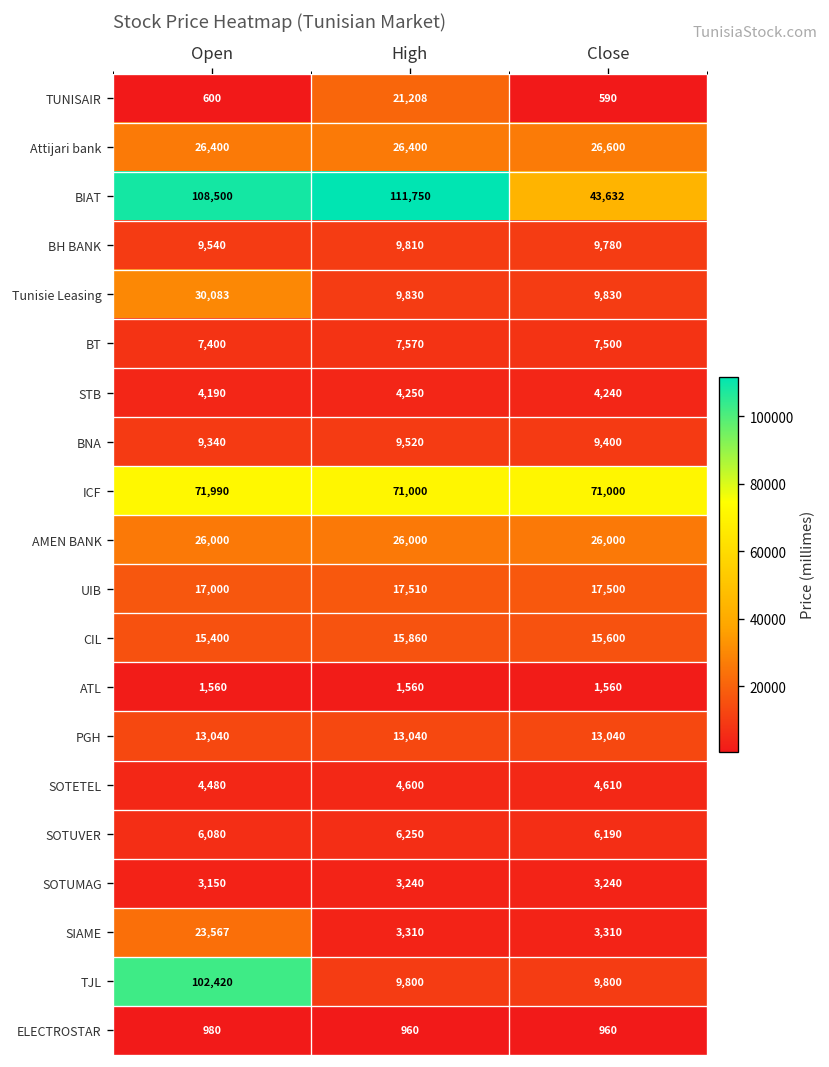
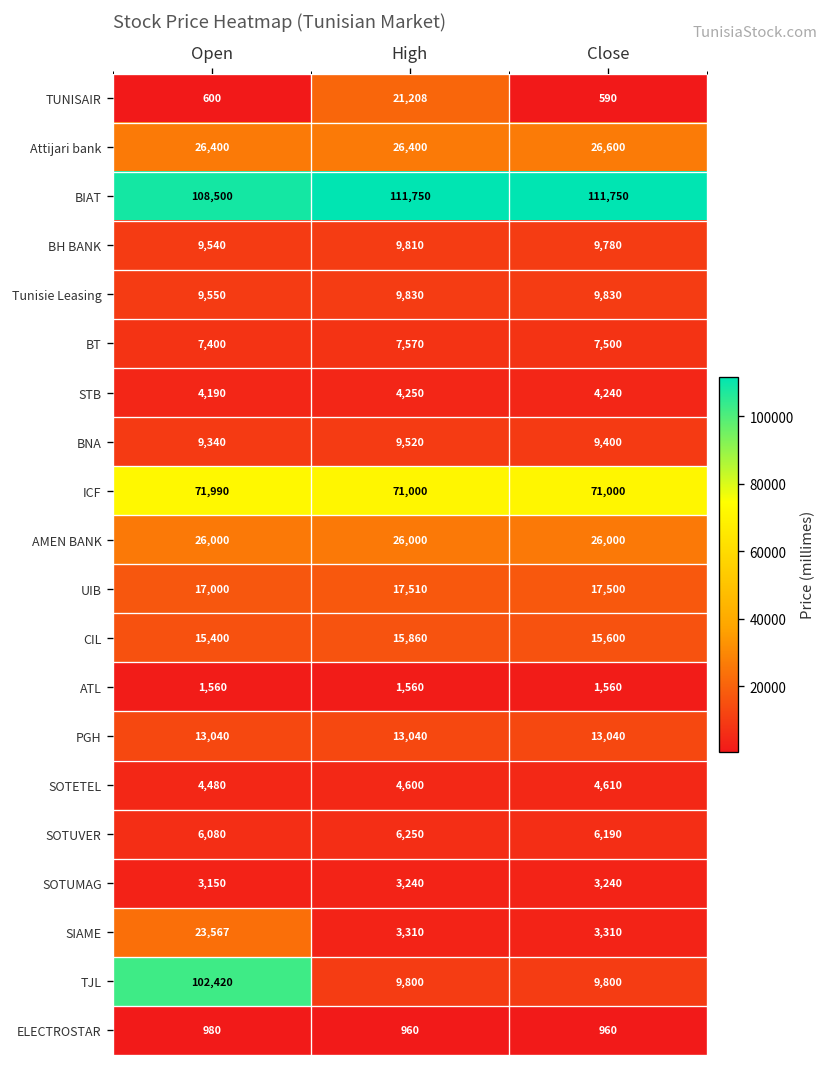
BIAT, Close: 43,632 -> 111,750
Tunisie Leasing, Open: 30,083 -> 9,550
